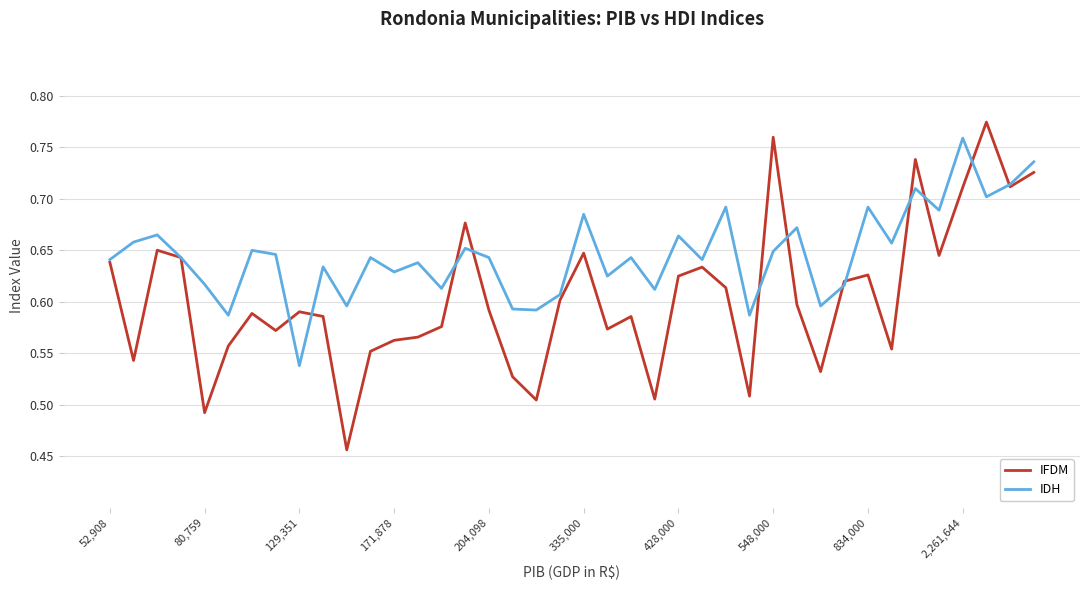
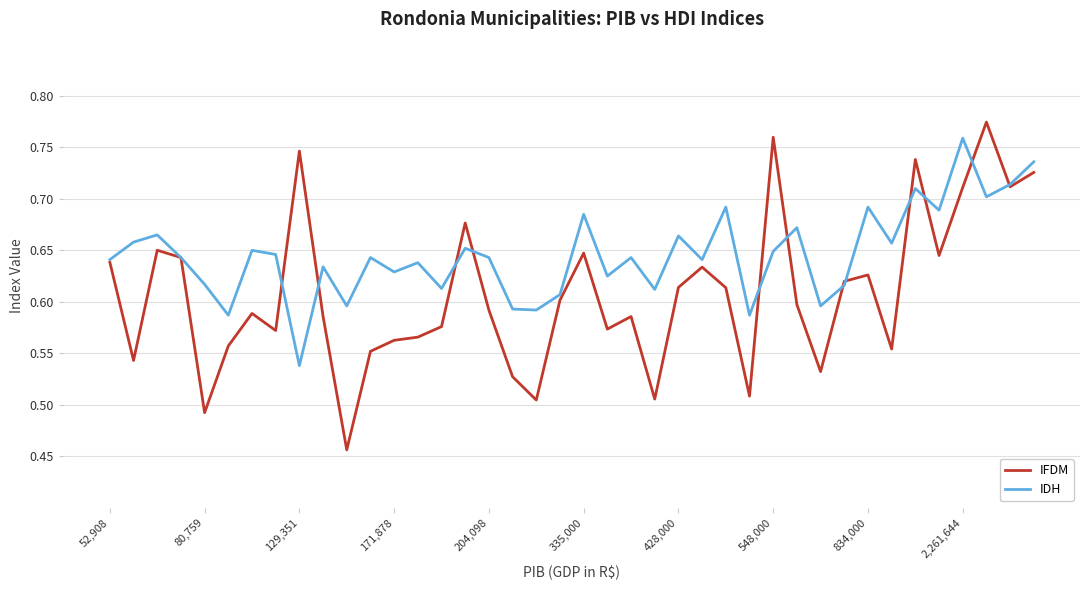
IFDM, 129,351: 0.590 -> 0.746
IFDM, 428,000: 0.625 -> 0.614
